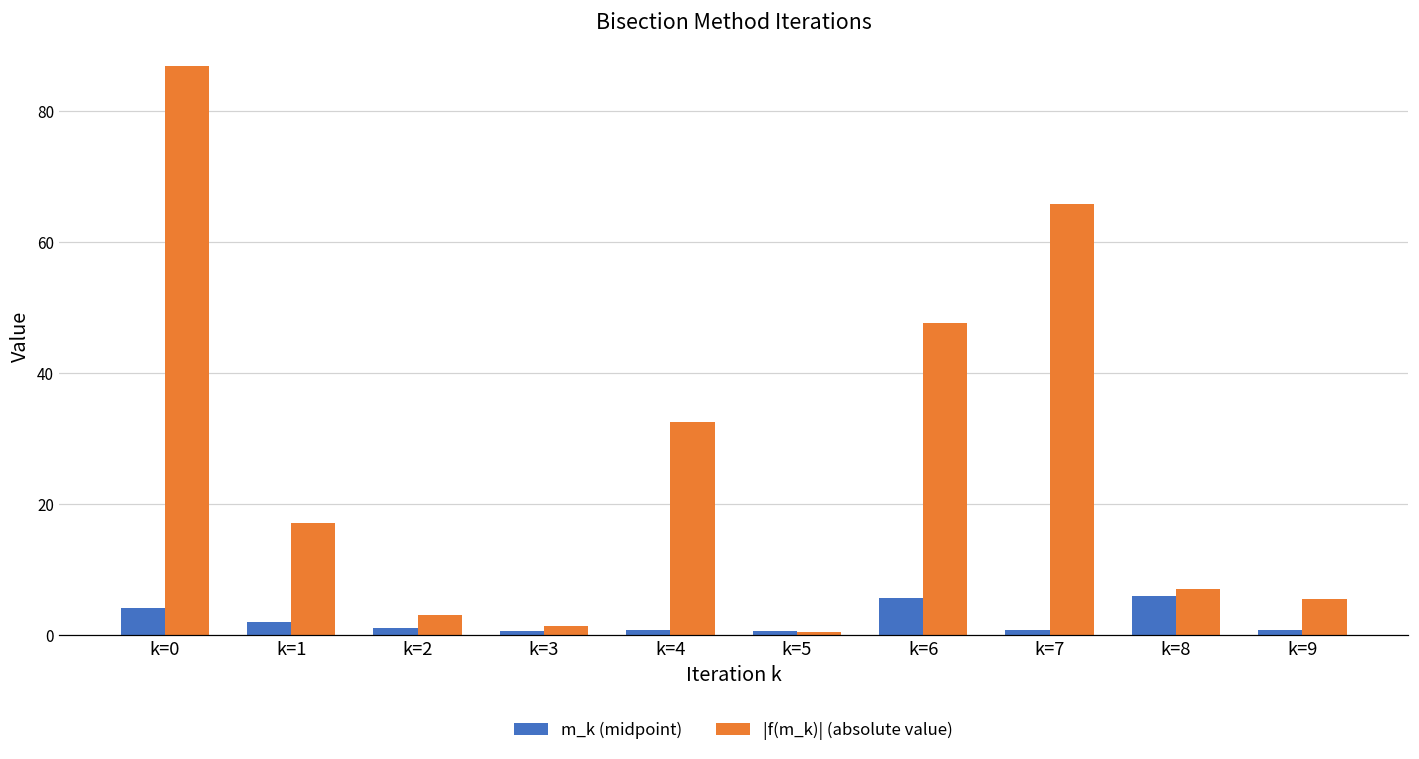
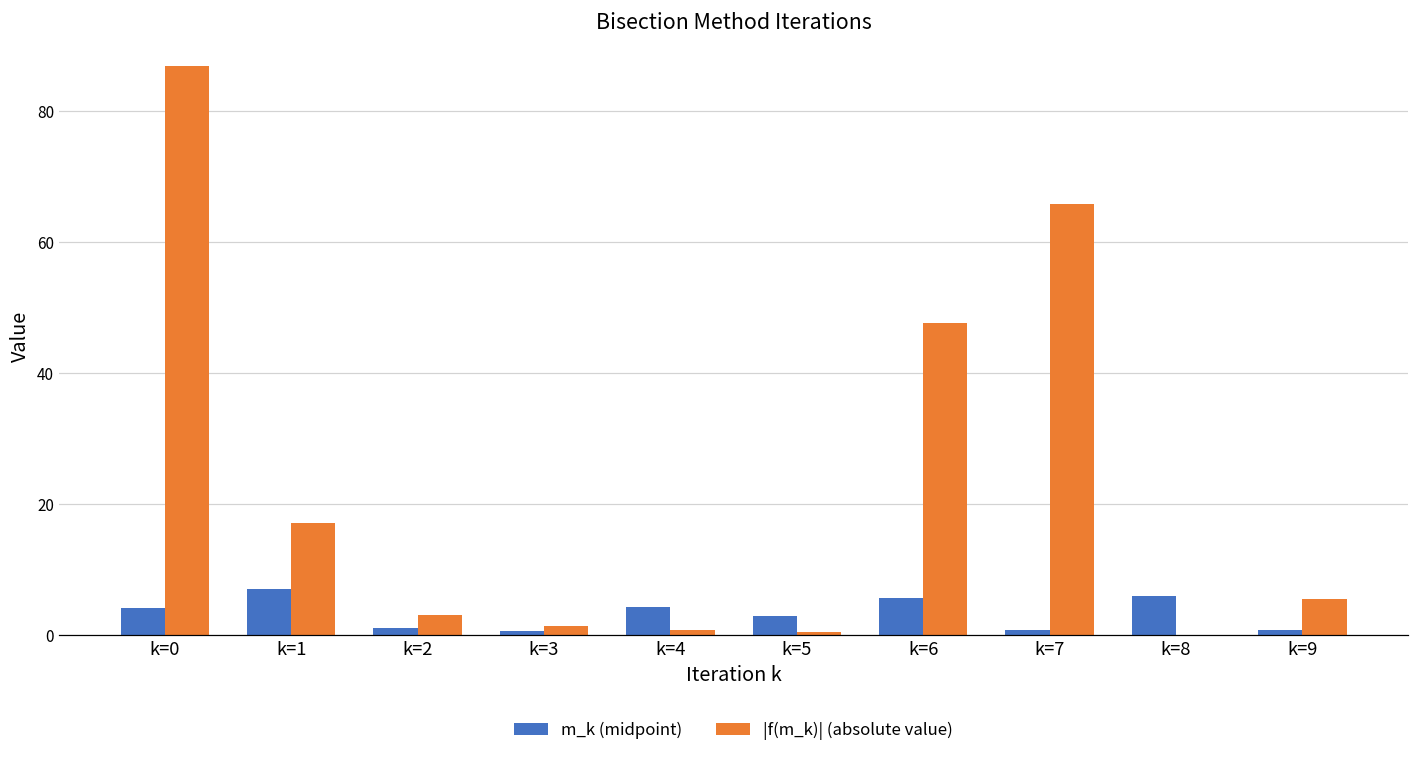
m_k (midpoint), k=1: 2 -> 7
m_k (midpoint), k=4: 1 -> 4
|f(m_k)| (absolute value), k=4: 33 -> 1
m_k (midpoint), k=5: 1 -> 3
|f(m_k)| (absolute value), k=8: 7 -> 0
